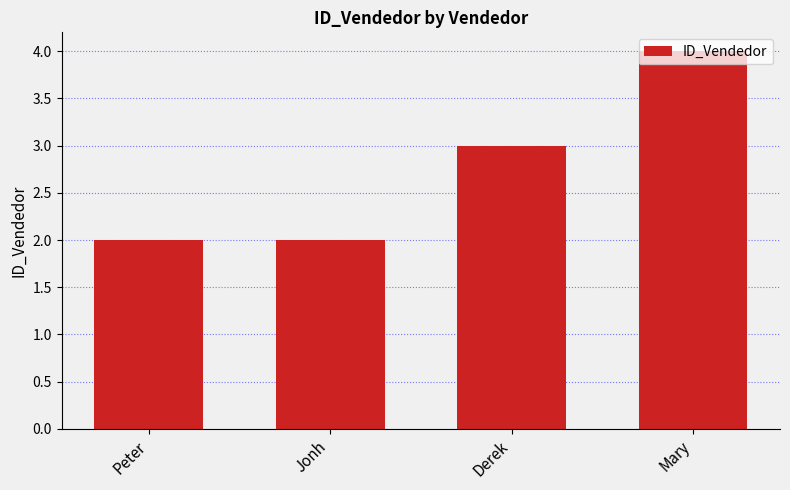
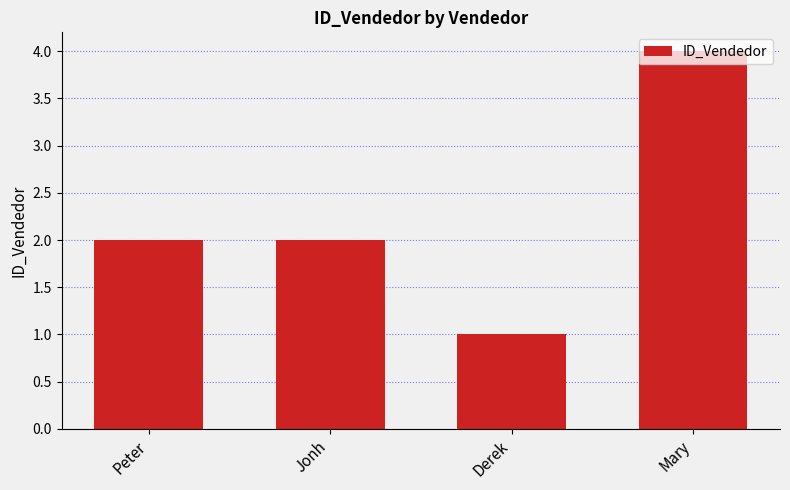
Derek: 3 -> 1
